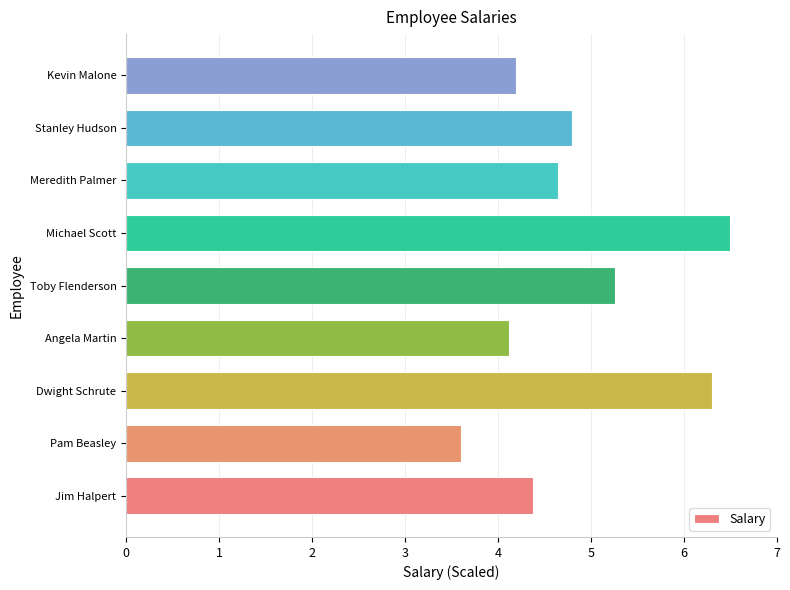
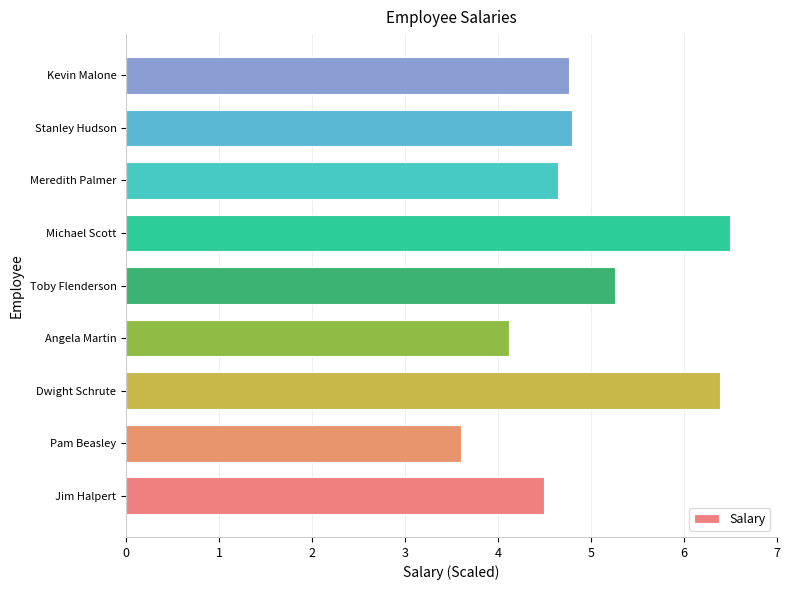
Kevin Malone: 4.2 -> 4.8
Dwight Schrute: 6.3 -> 6.4
Jim Halpert: 4.4 -> 4.5
